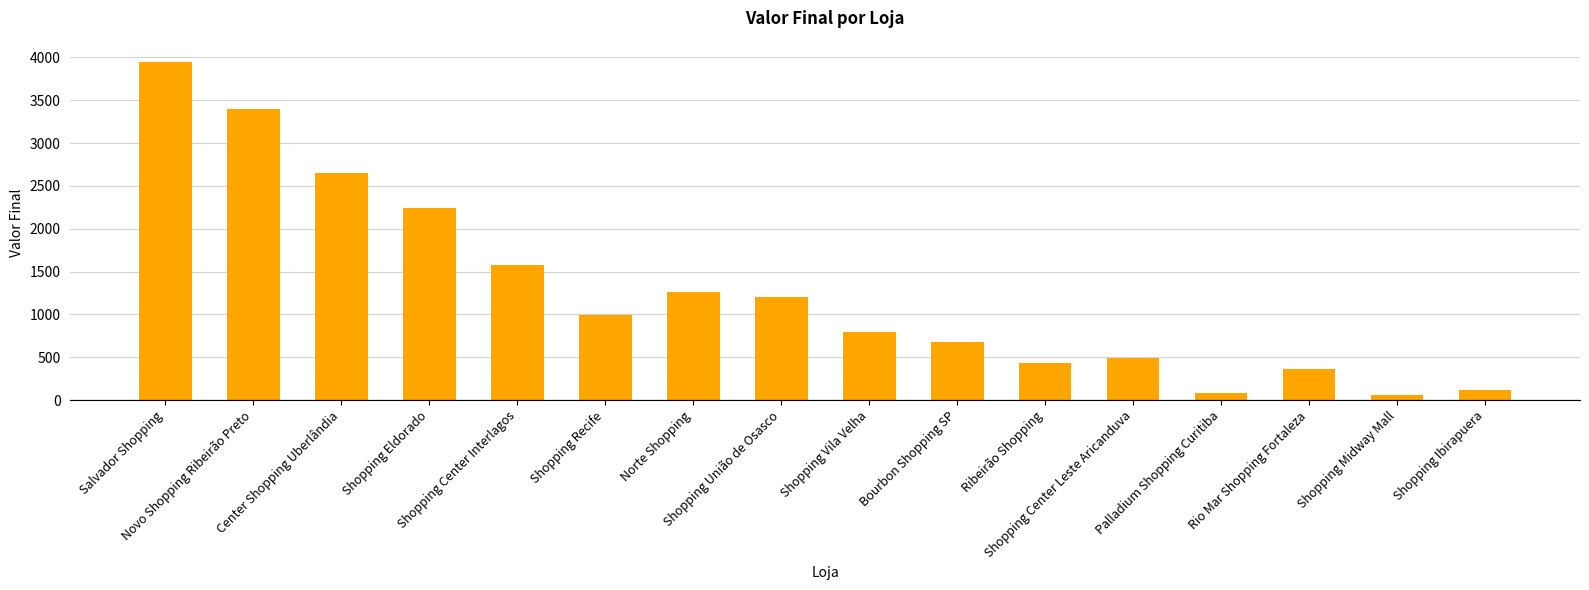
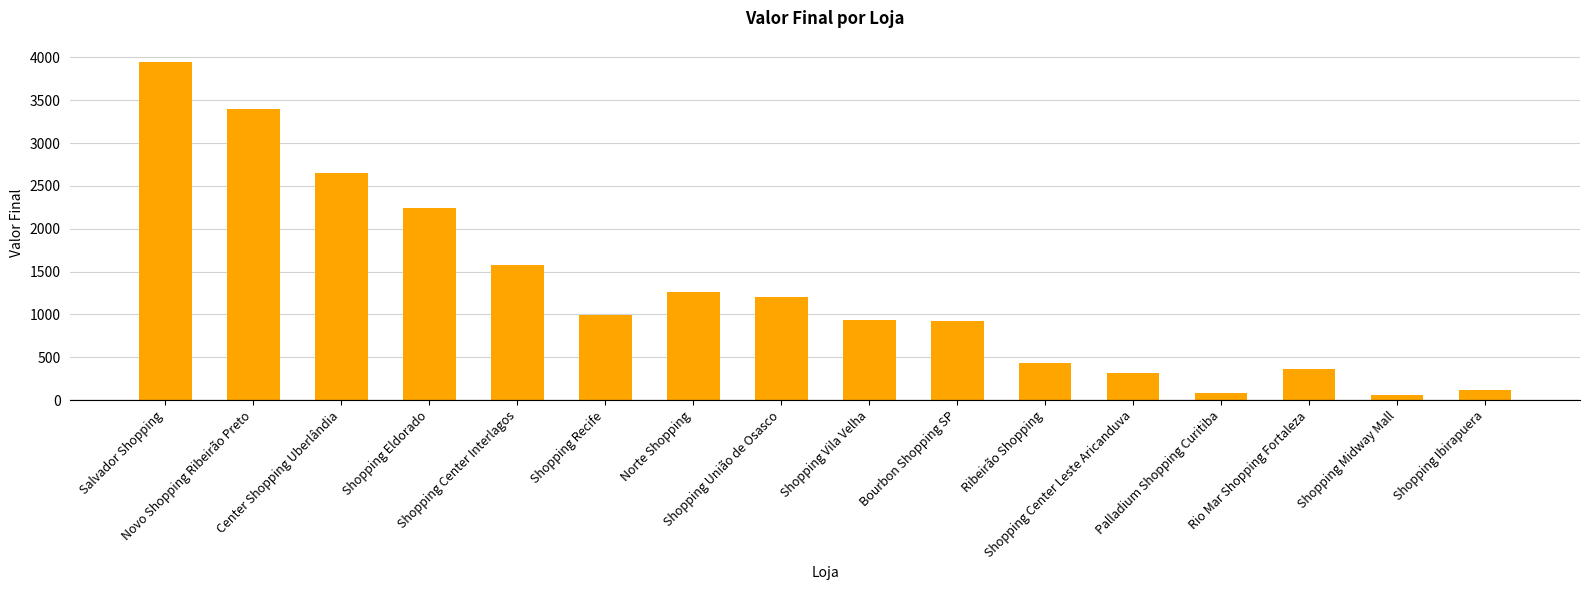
Shopping Vila Velha: 800 -> 900
Bourbon Shopping SP: 700 -> 900
Shopping Center Leste Aricanduva: 500 -> 300
